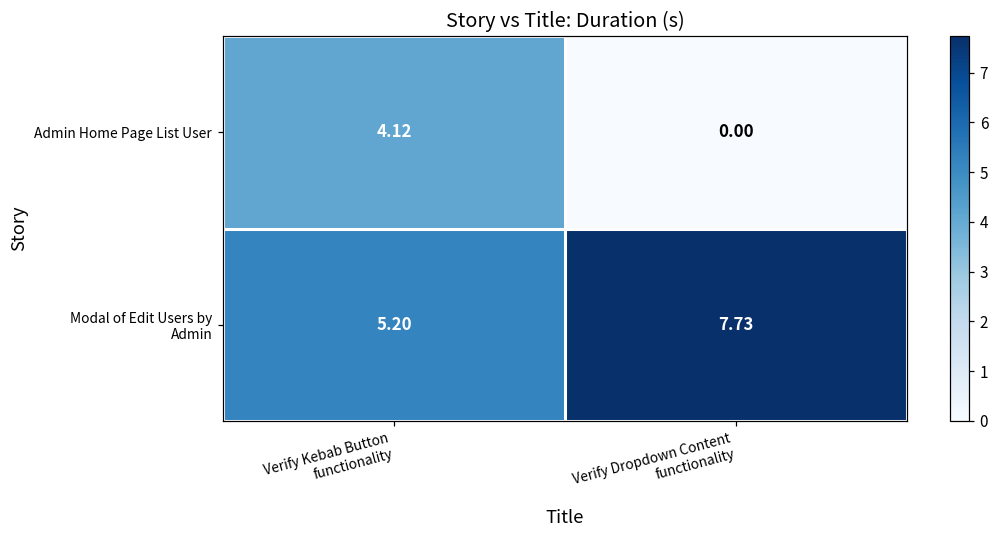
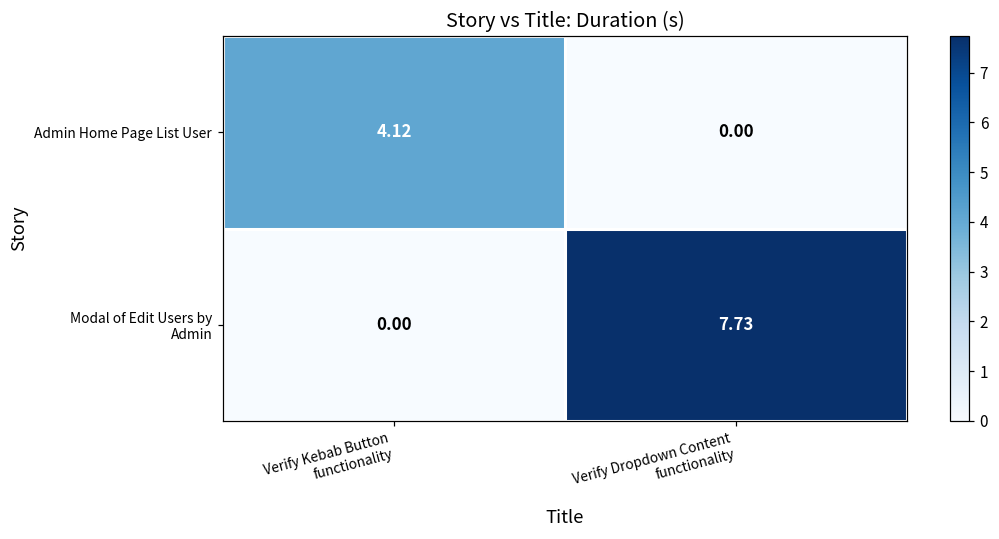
Modal of Edit Users by Admin, Verify Kebab Button functionality: 5.20 -> 0.00
